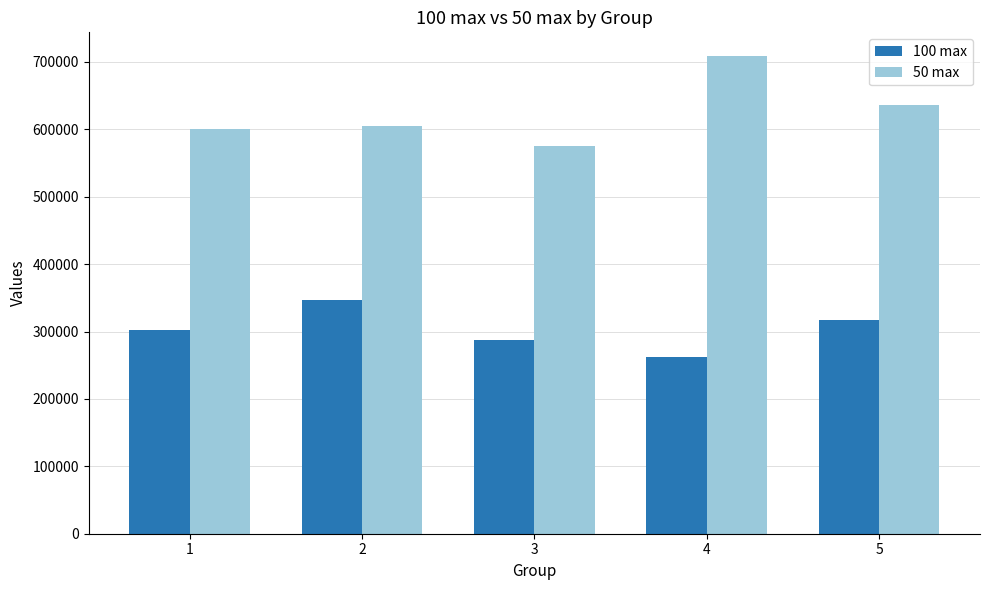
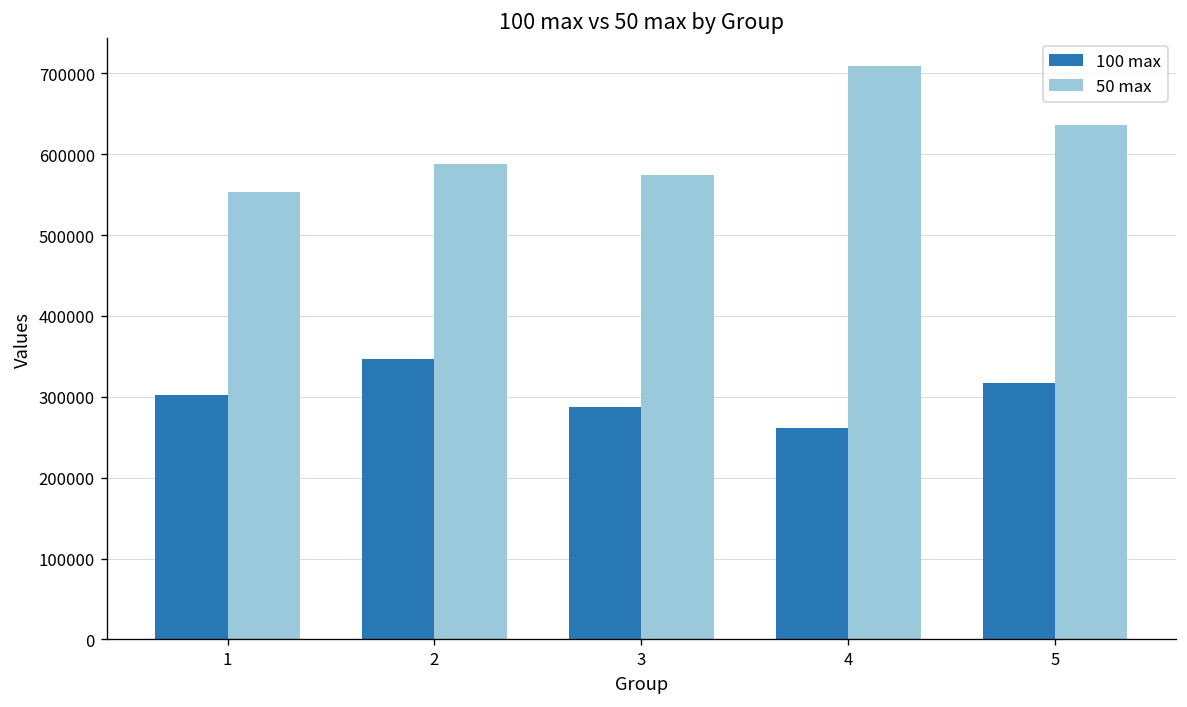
50 max, 1: 600000 -> 550000
50 max, 2: 610000 -> 590000
